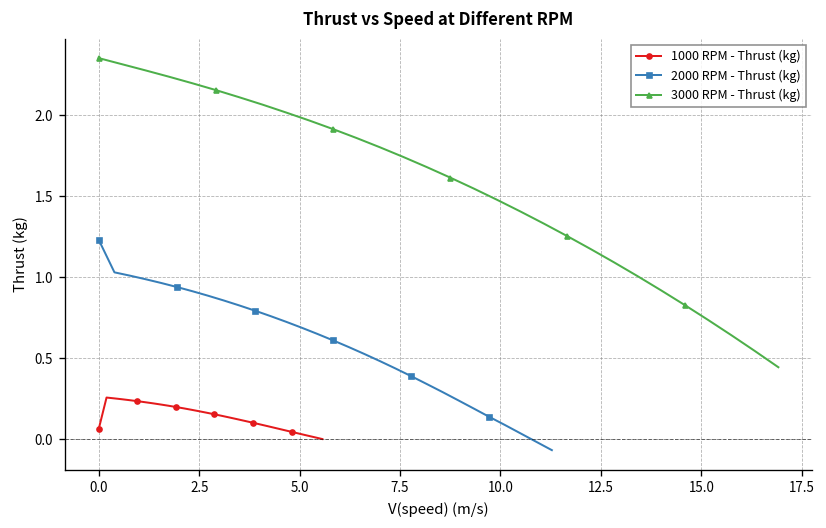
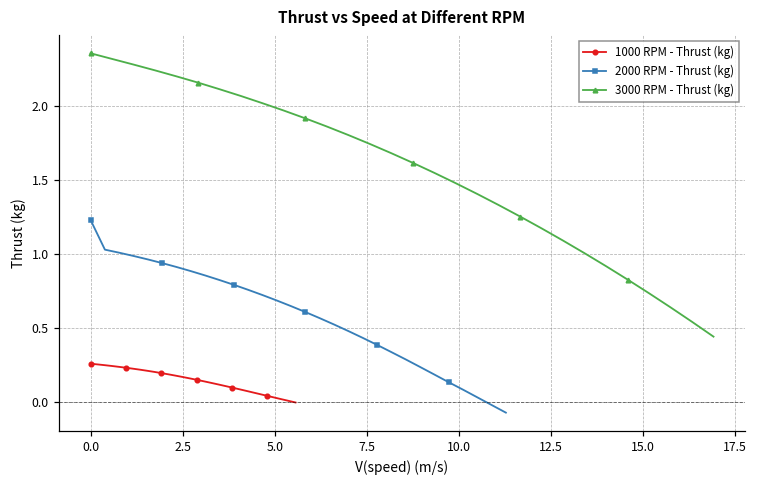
1000 RPM - Thrust (kg), 0.0: 0.06 -> 0.26
